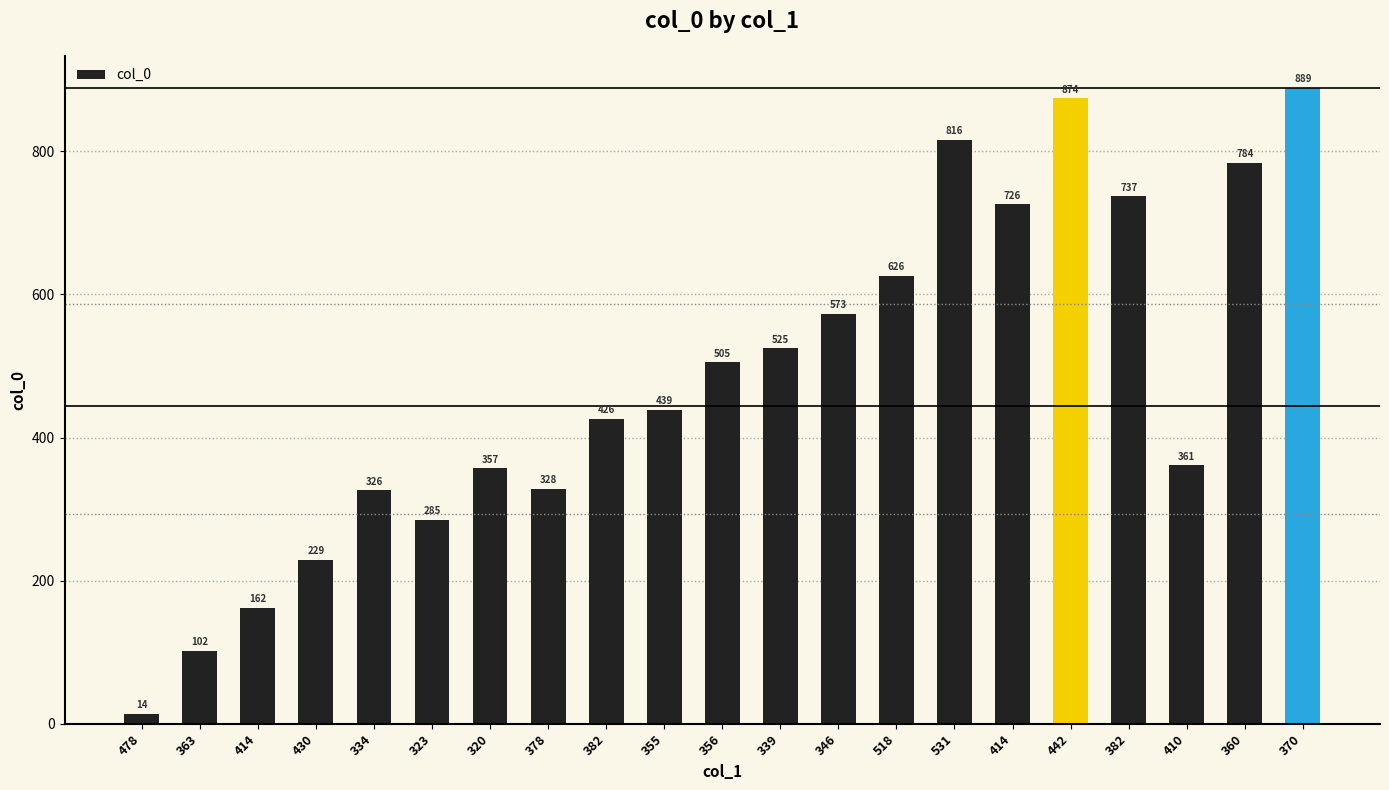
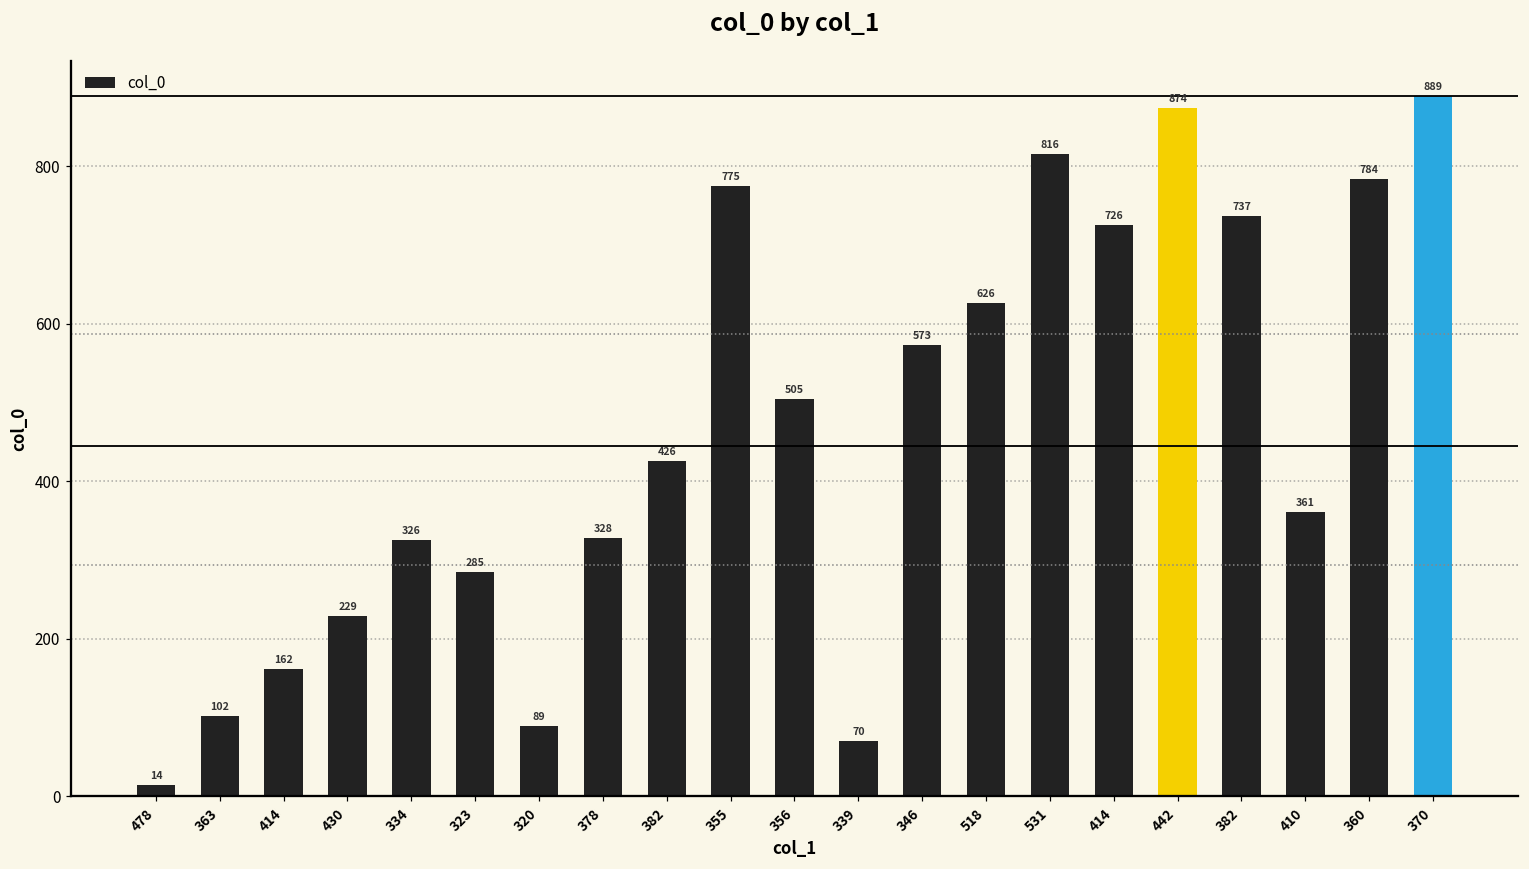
320: 357 -> 89
355: 439 -> 775
339: 525 -> 70
